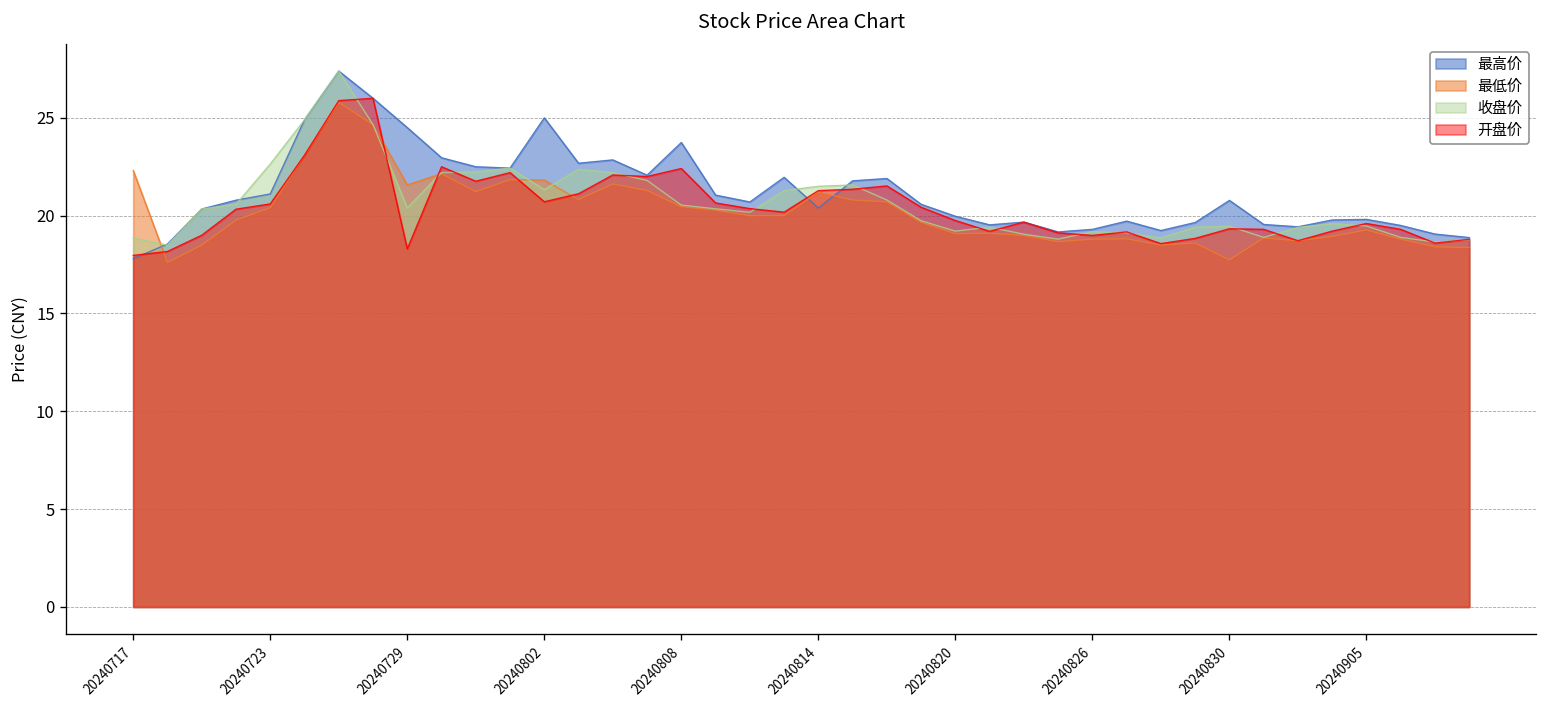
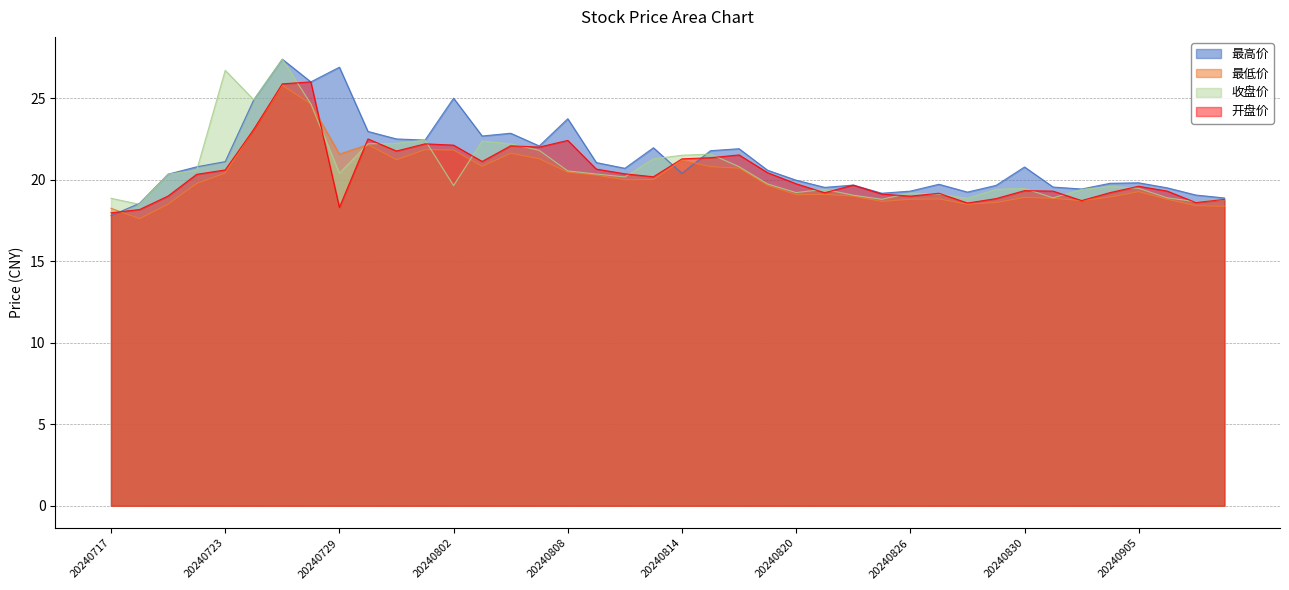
最低价, 20240717: 22.3 -> 18.3
收盘价, 20240723: 22.6 -> 26.7
最高价, 20240729: 24.5 -> 26.9
收盘价, 20240802: 21.3 -> 19.6
开盘价, 20240802: 20.7 -> 22.1
最低价, 20240830: 17.7 -> 18.9
